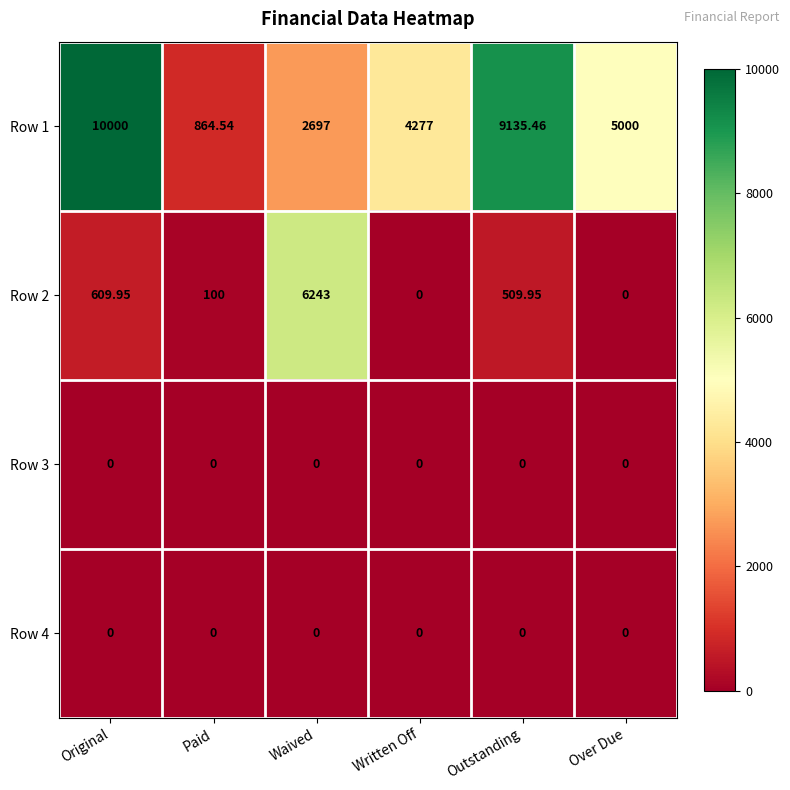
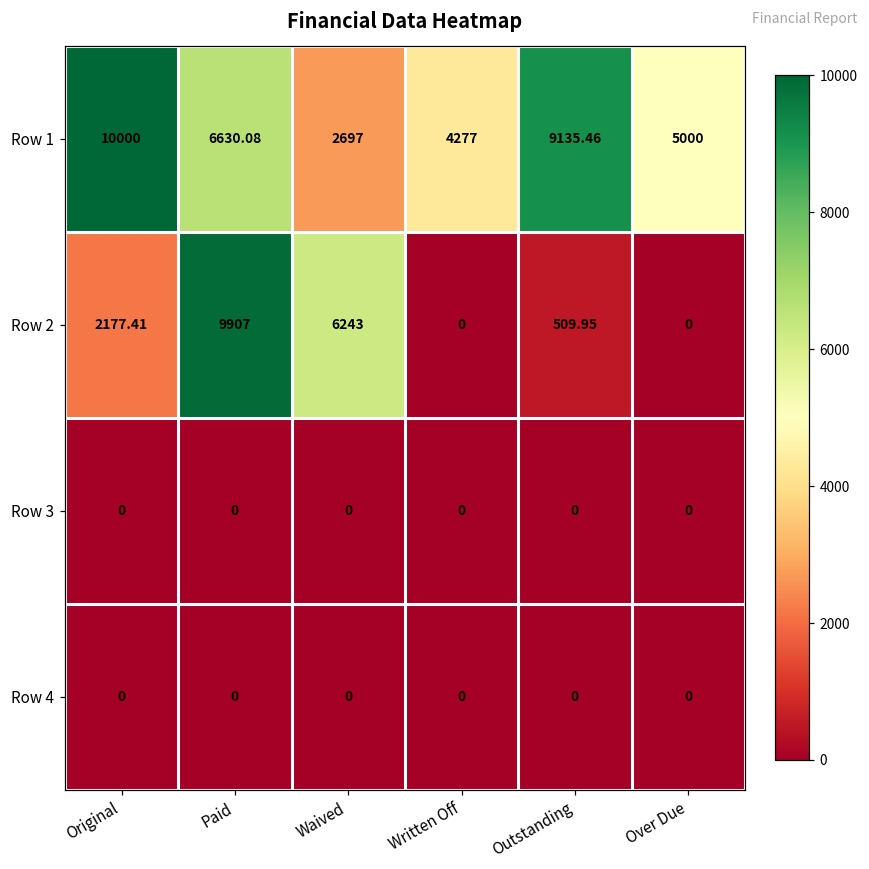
Row 1, Paid: 864.54 -> 6630.08
Row 2, Original: 609.95 -> 2177.41
Row 2, Paid: 100 -> 9907
